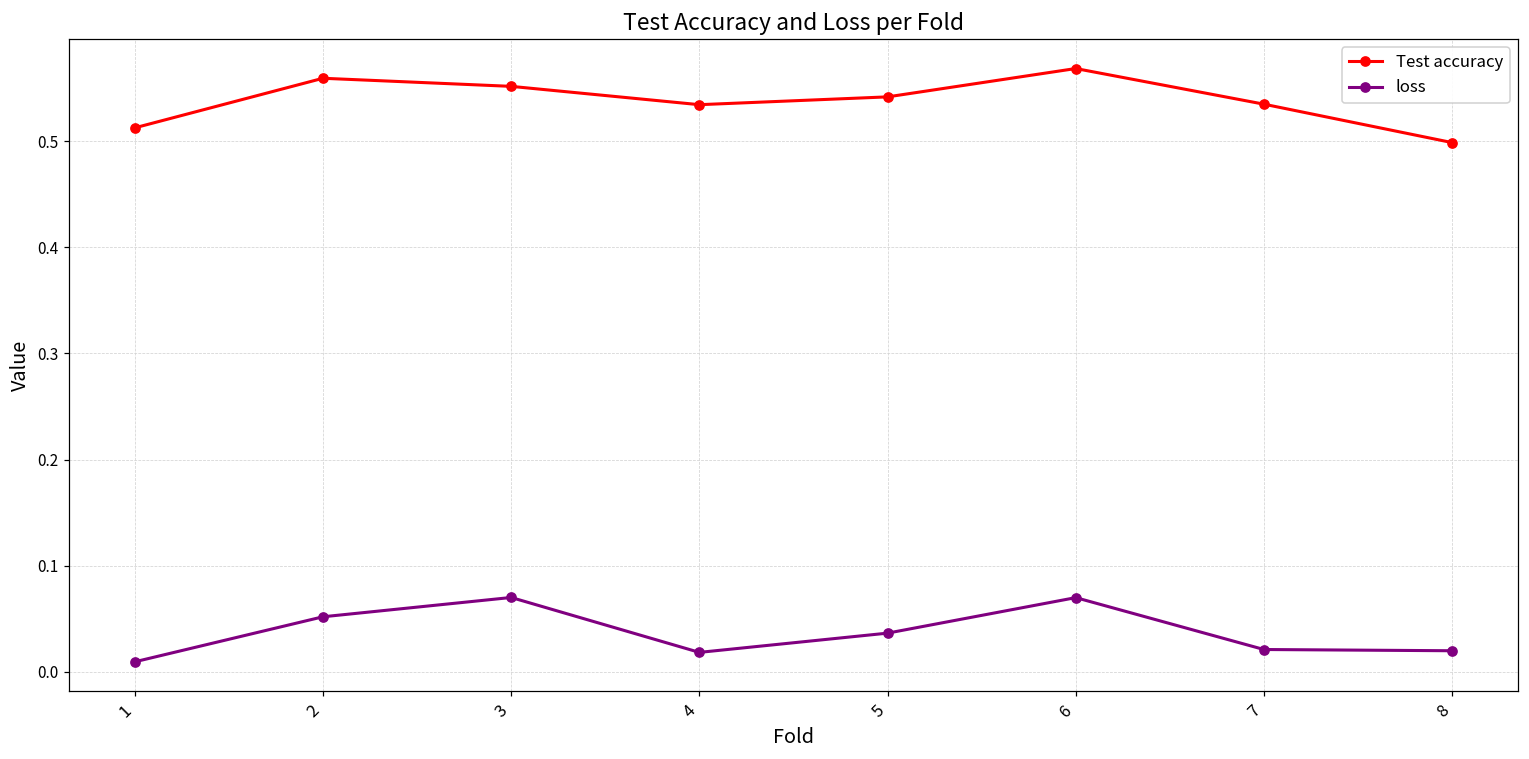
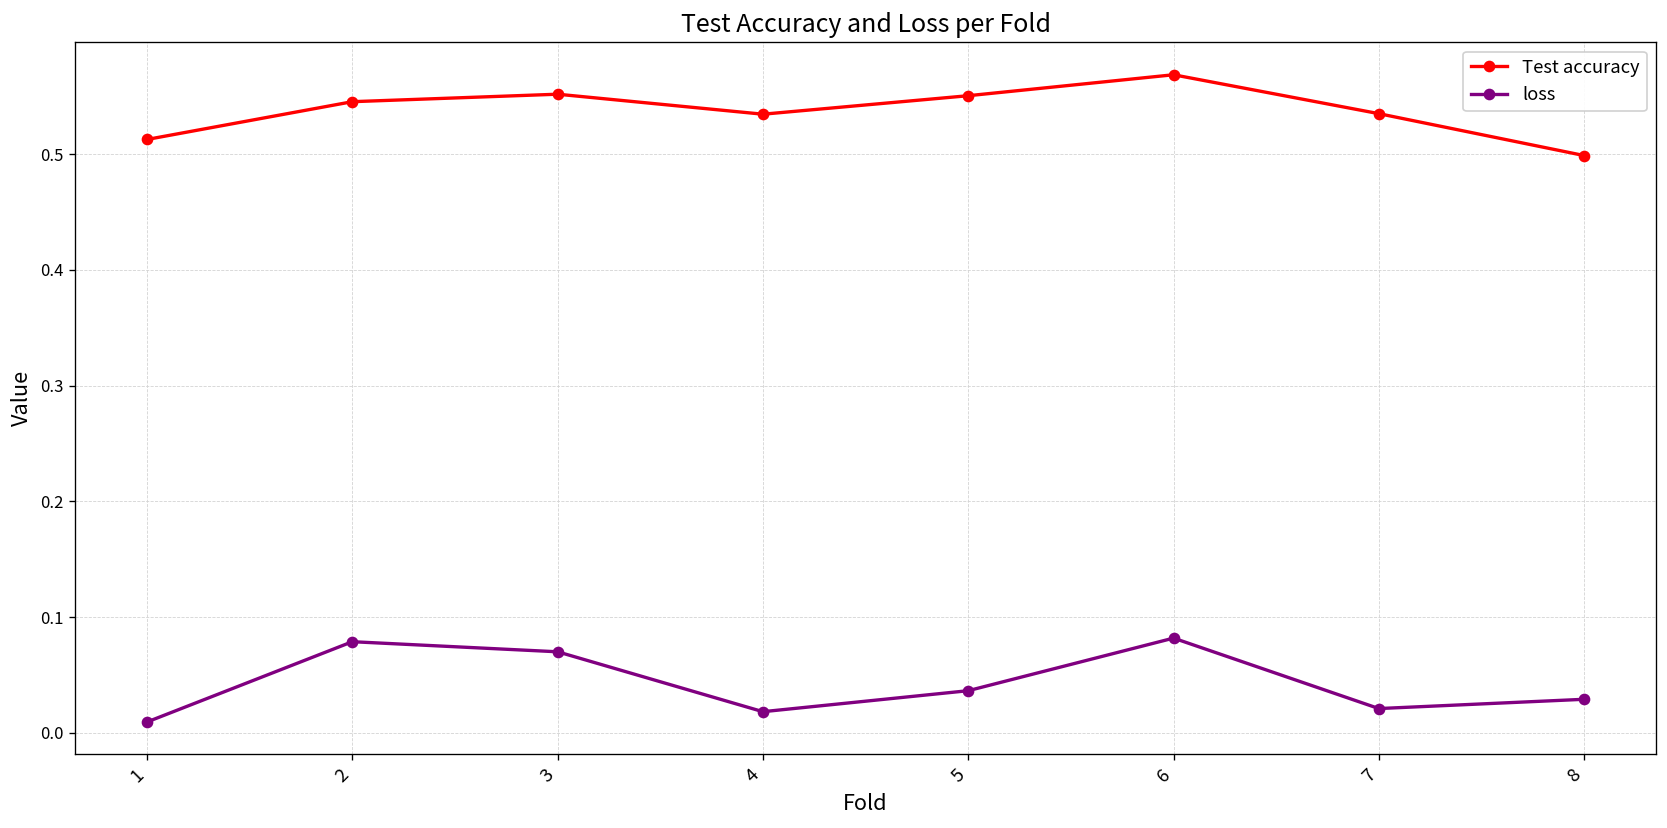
Test accuracy, 2: 0.56 -> 0.55
loss, 2: 0.05 -> 0.08
Test accuracy, 5: 0.54 -> 0.55
loss, 6: 0.07 -> 0.08
loss, 8: 0.02 -> 0.03
